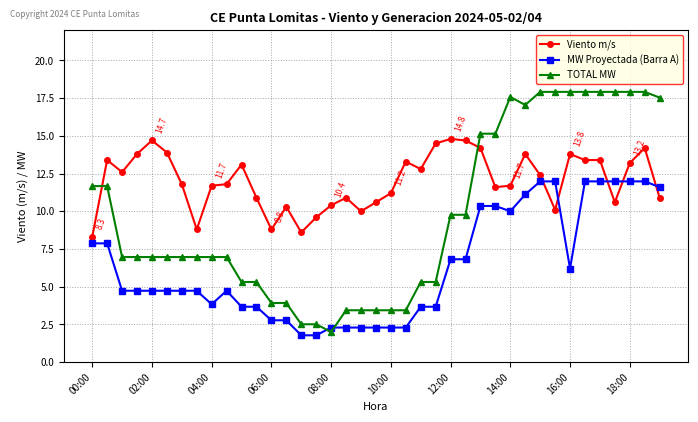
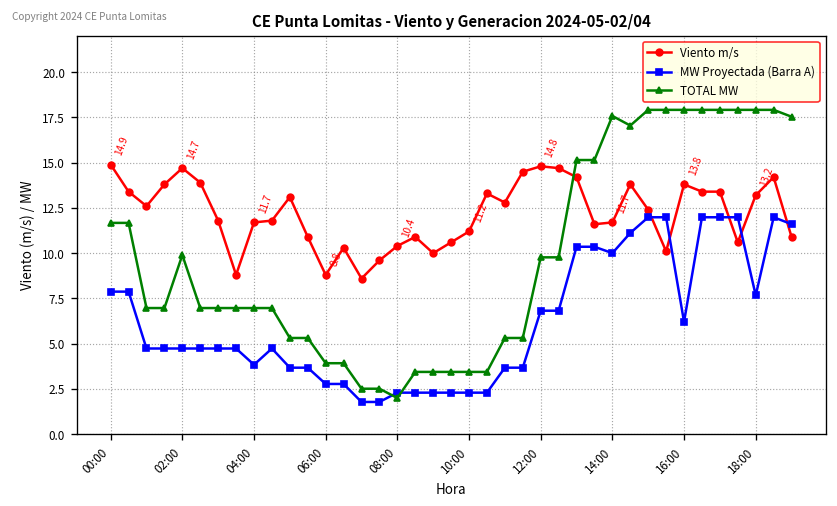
Viento m/s, 00:00: 8.3 -> 14.9
TOTAL MW, 02:00: 7.0 -> 9.9
MW Proyectada (Barra A), 18:00: 12.0 -> 7.7
